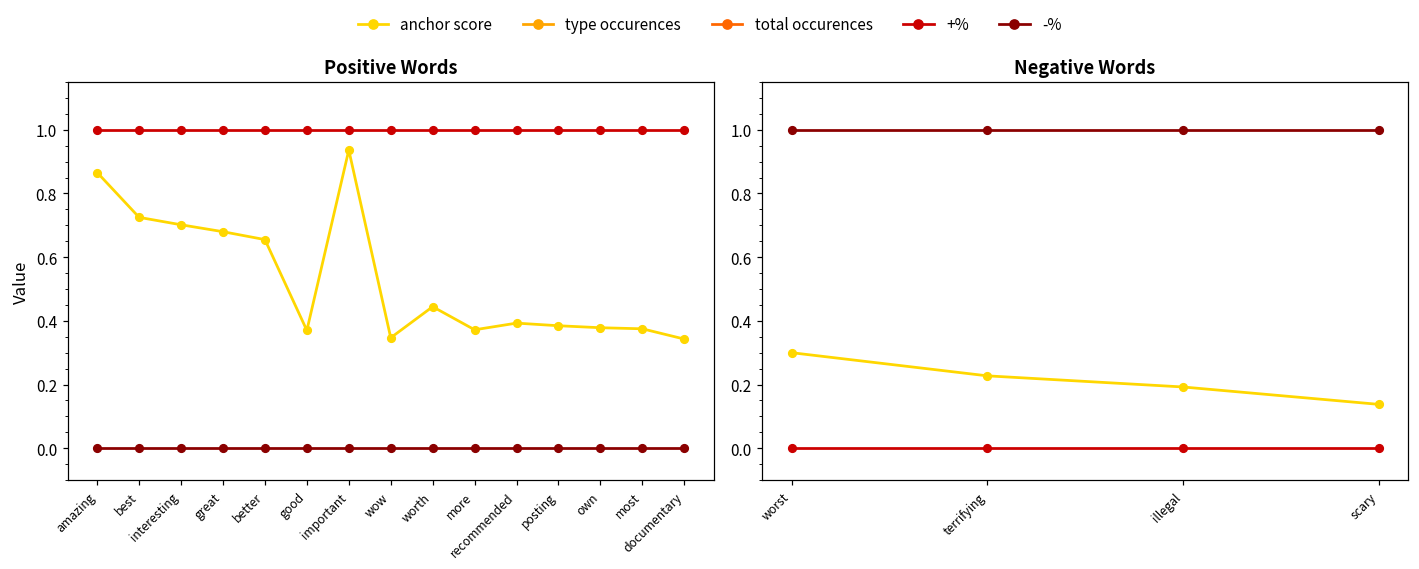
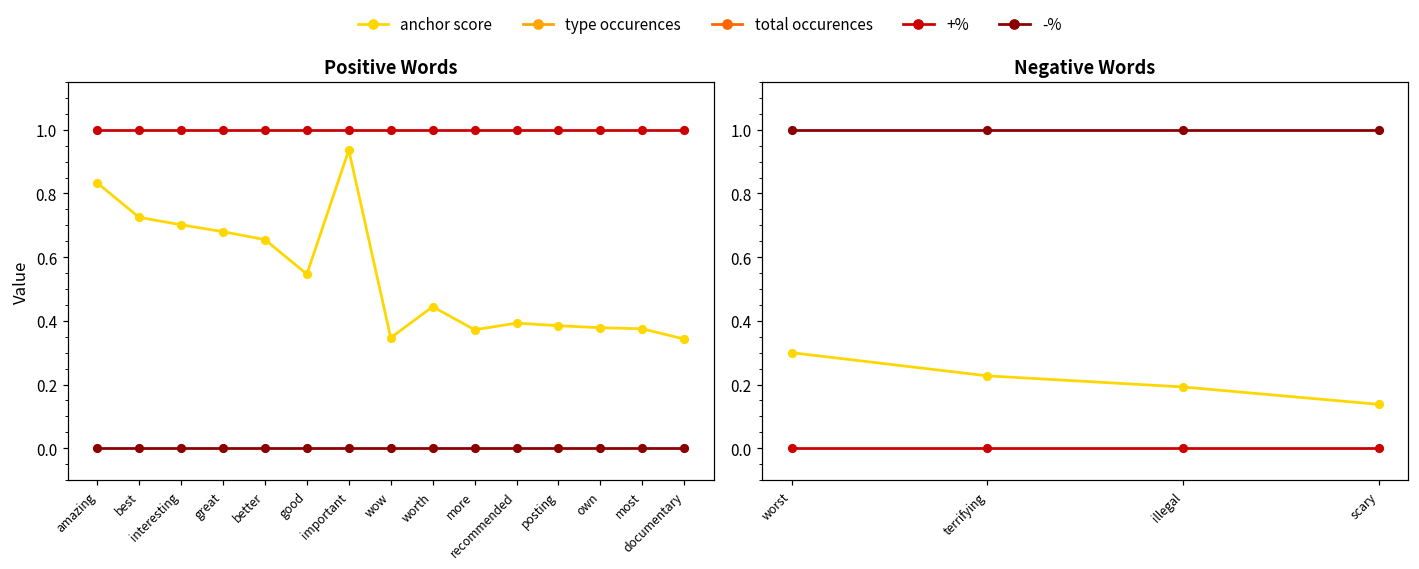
Positive Words, anchor score, amazing: 0.87 -> 0.83
Positive Words, anchor score, good: 0.37 -> 0.55
